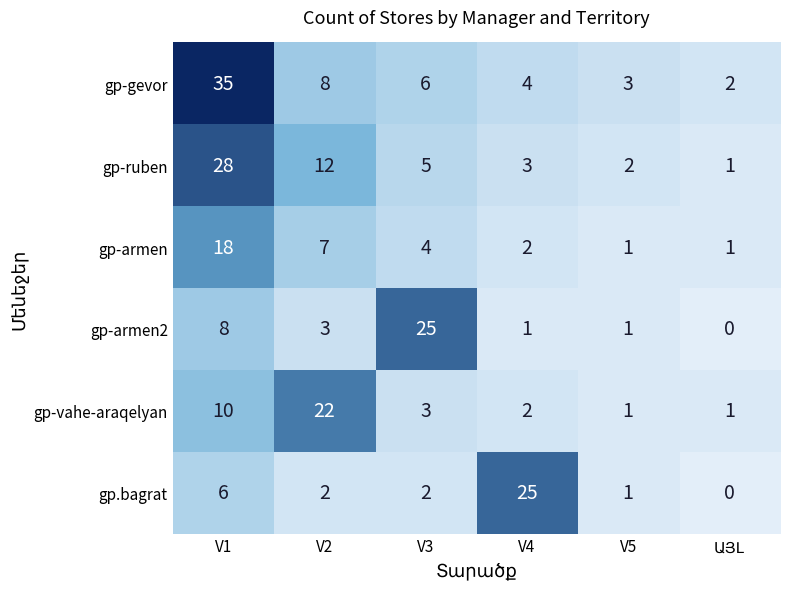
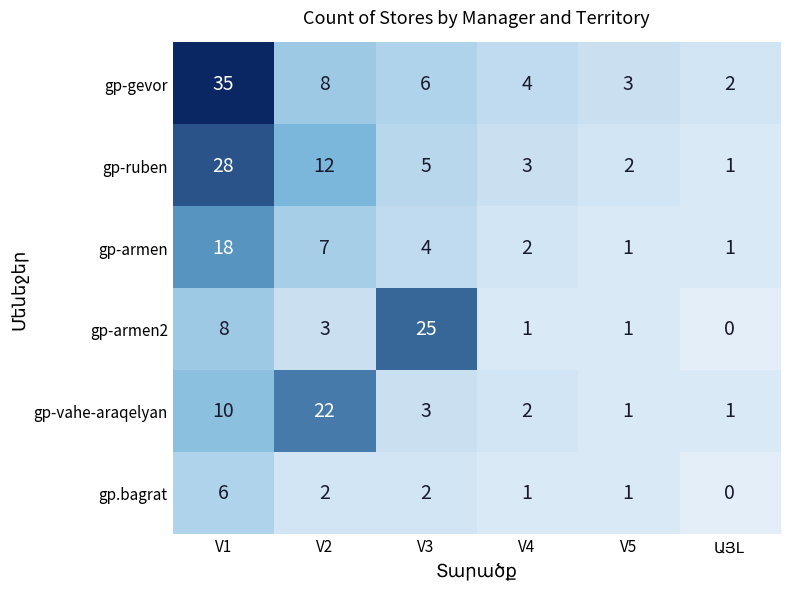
gp.bagrat, V4: 25 -> 1
